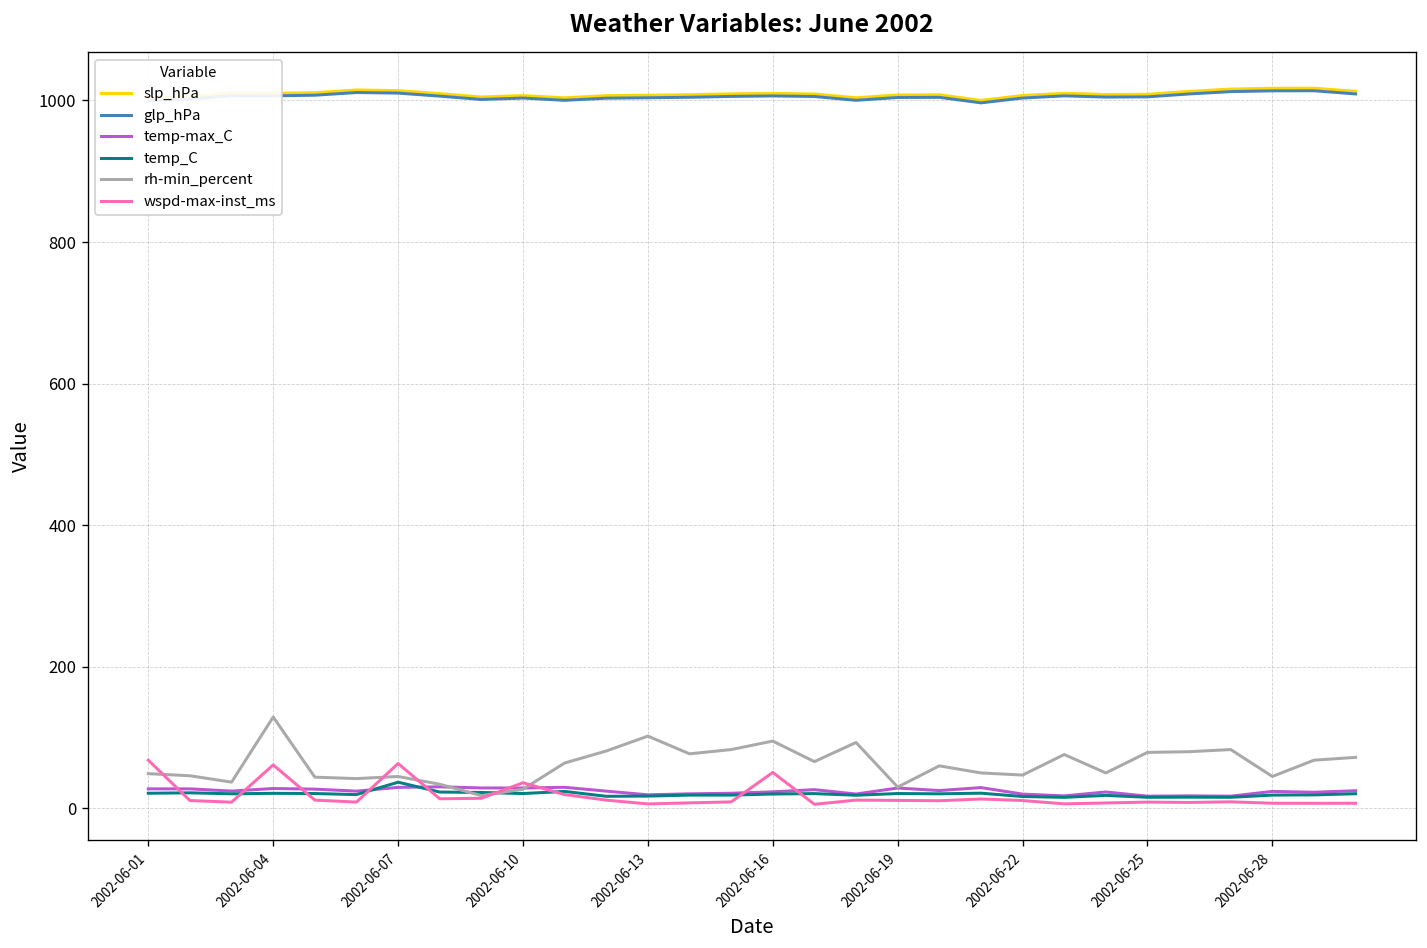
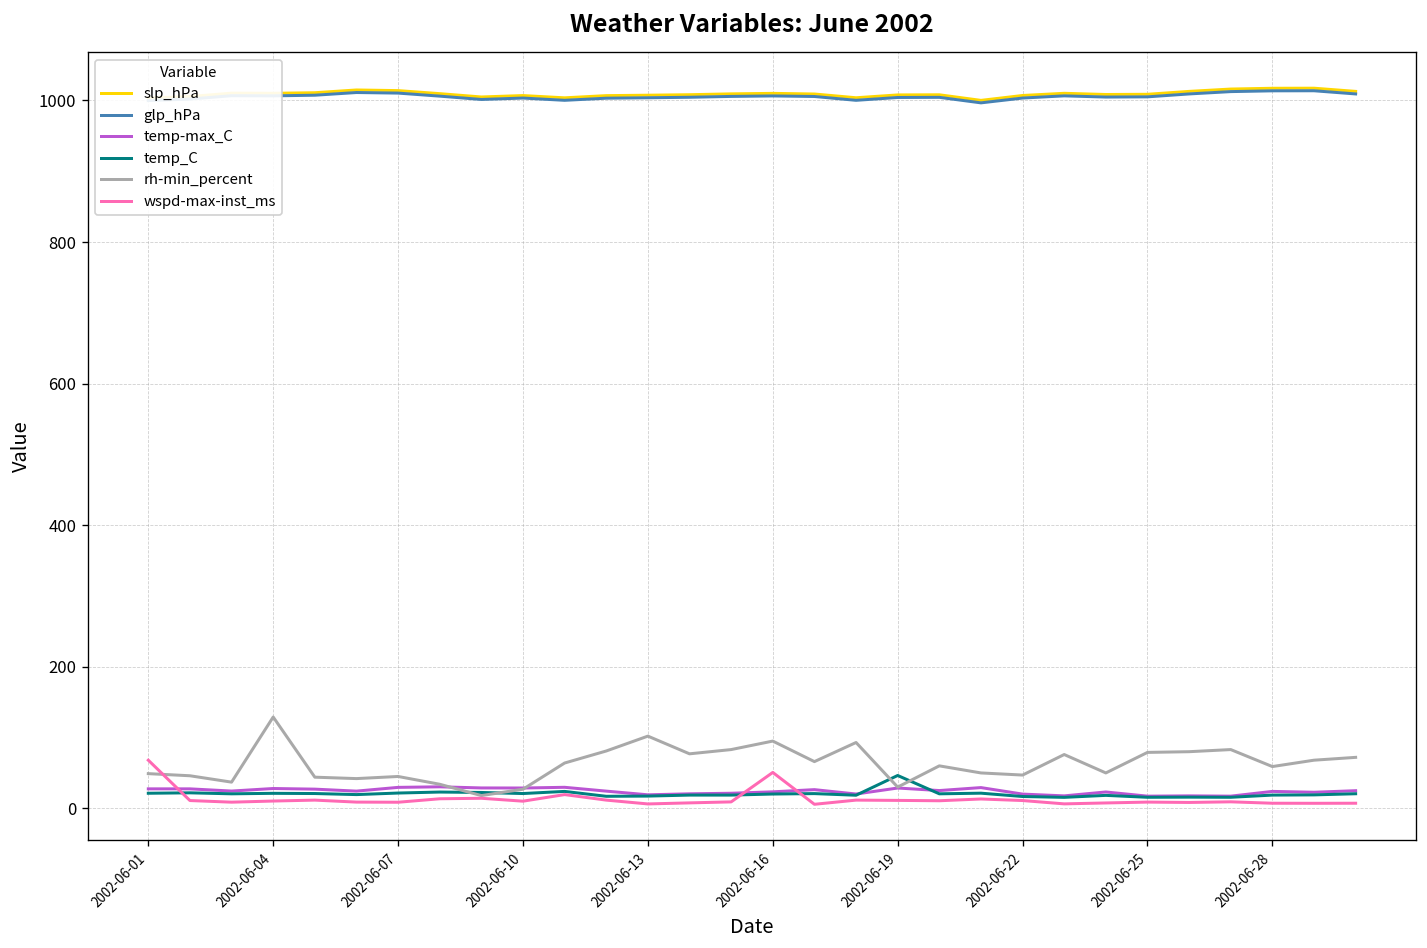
wspd-max-inst_ms, 2002-06-04: 60 -> 10
temp_C, 2002-06-07: 40 -> 20
wspd-max-inst_ms, 2002-06-07: 60 -> 10
wspd-max-inst_ms, 2002-06-10: 40 -> 10
temp_C, 2002-06-19: 20 -> 50
rh-min_percent, 2002-06-28: 50 -> 60
